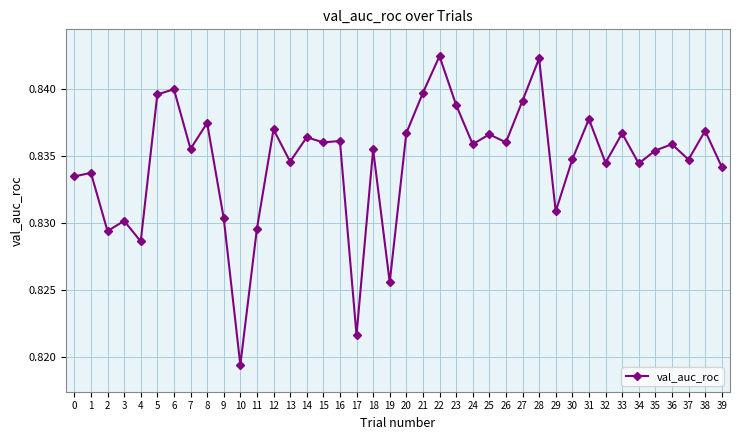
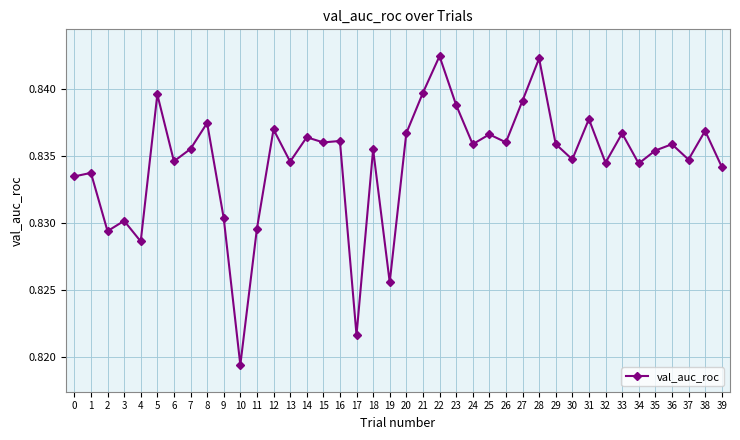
6: 0.8400 -> 0.8346
29: 0.8308 -> 0.8359
